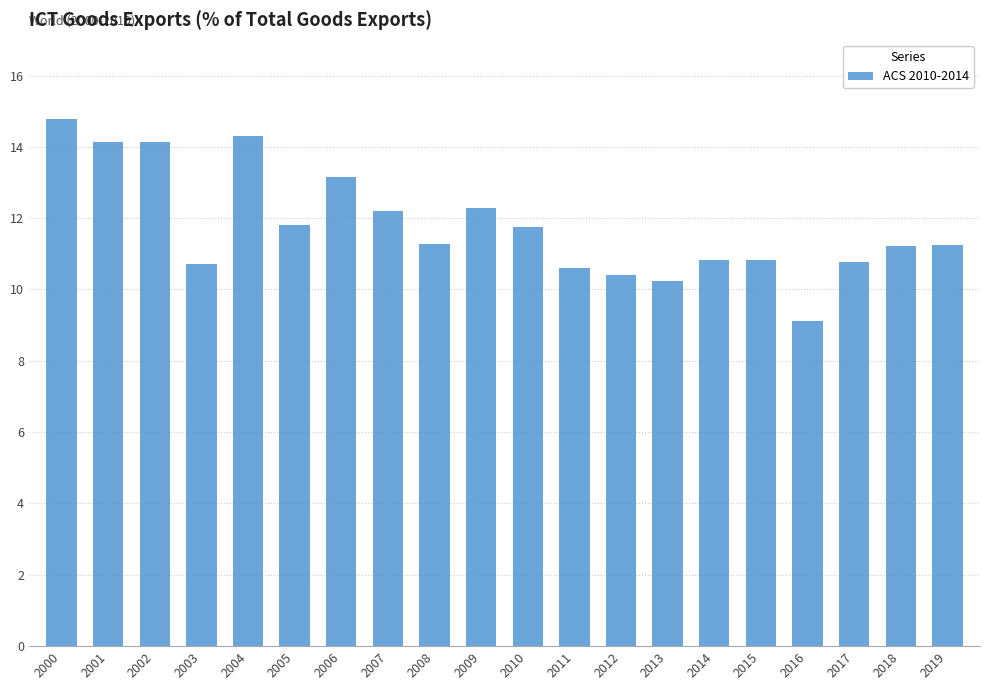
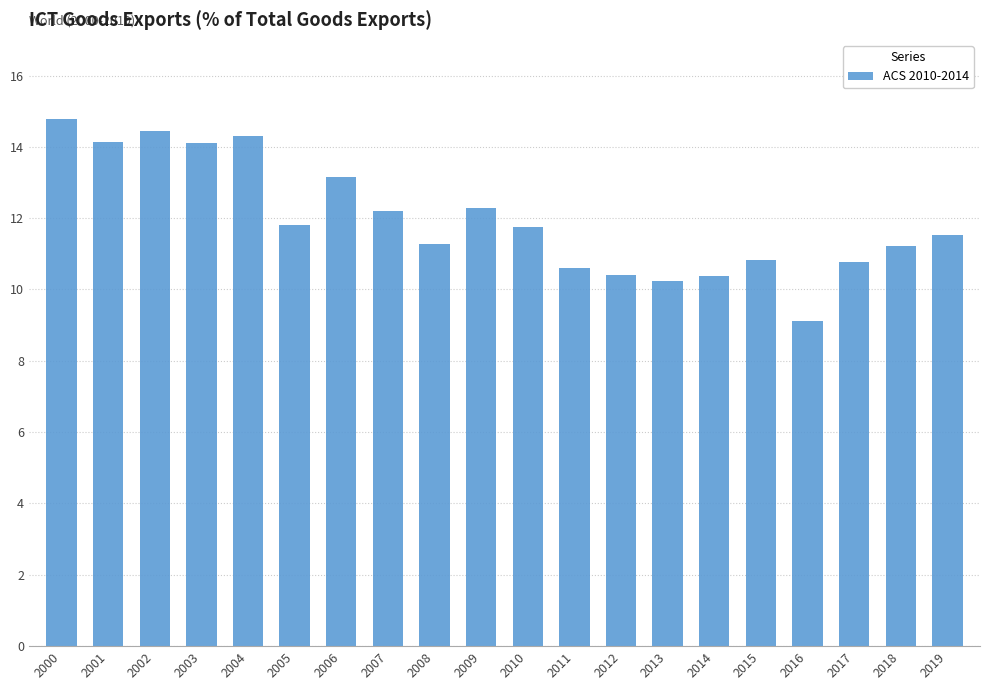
2002: 14.1 -> 14.4
2003: 10.7 -> 14.1
2014: 10.8 -> 10.4
2019: 11.3 -> 11.5
